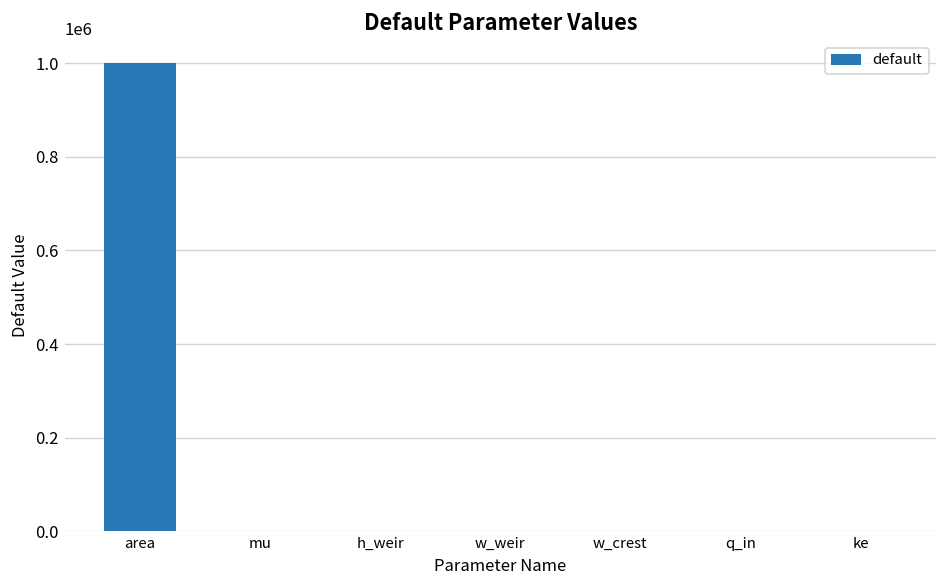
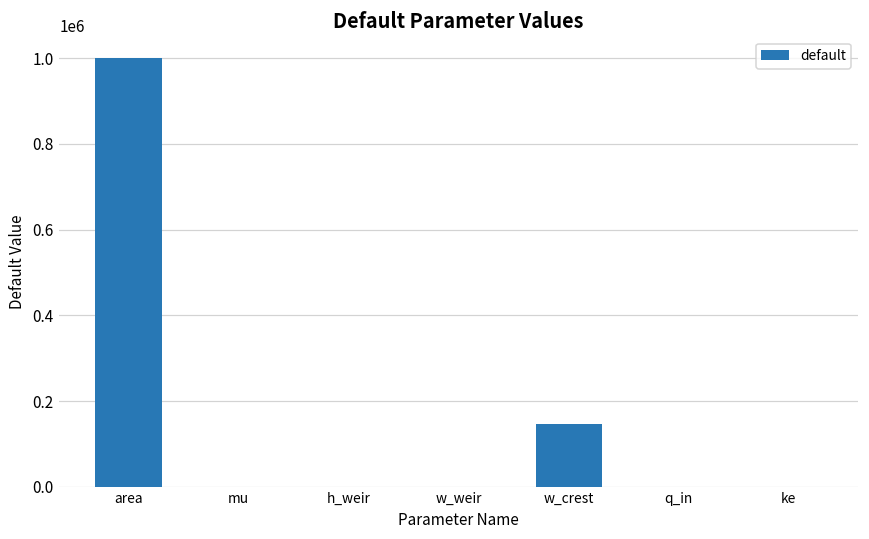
w_crest: 0 -> 150000
